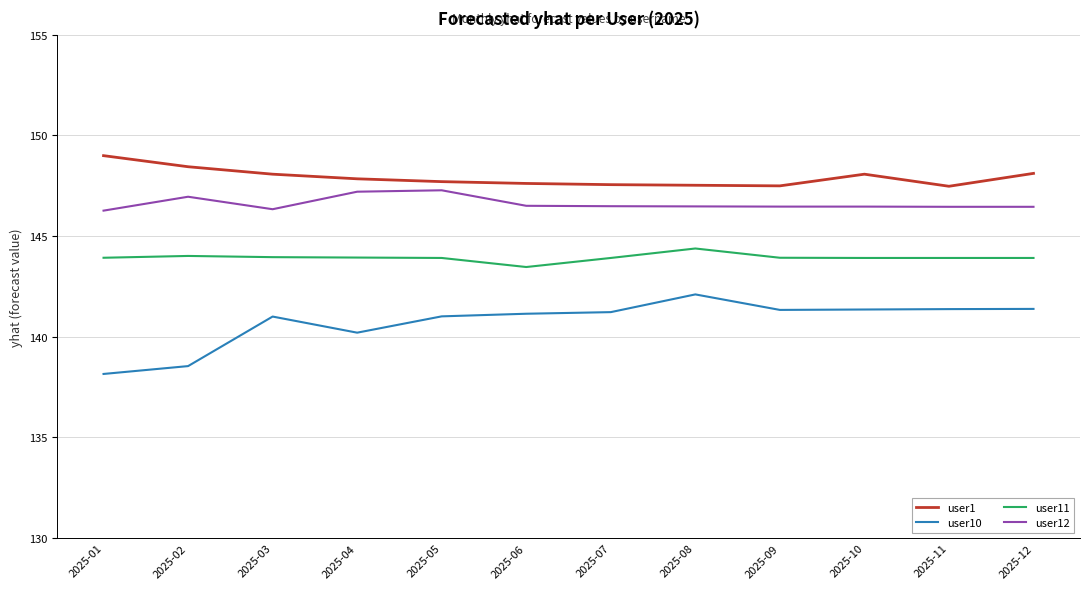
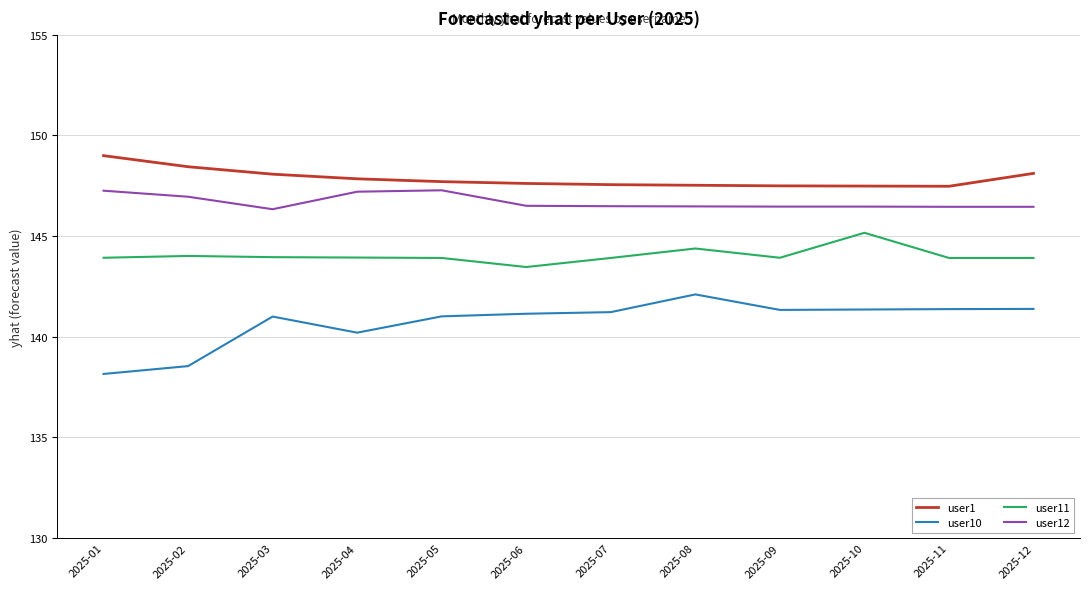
user12, 2025-01: 146.3 -> 147.3
user1, 2025-10: 148.1 -> 147.5
user11, 2025-10: 143.9 -> 145.2
